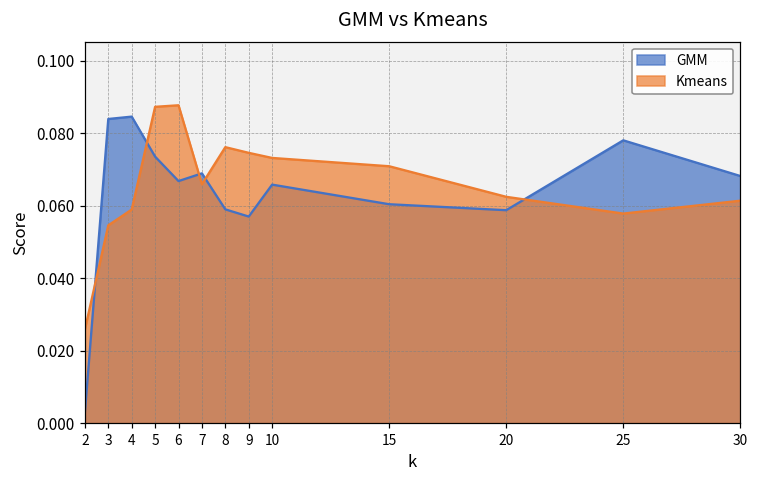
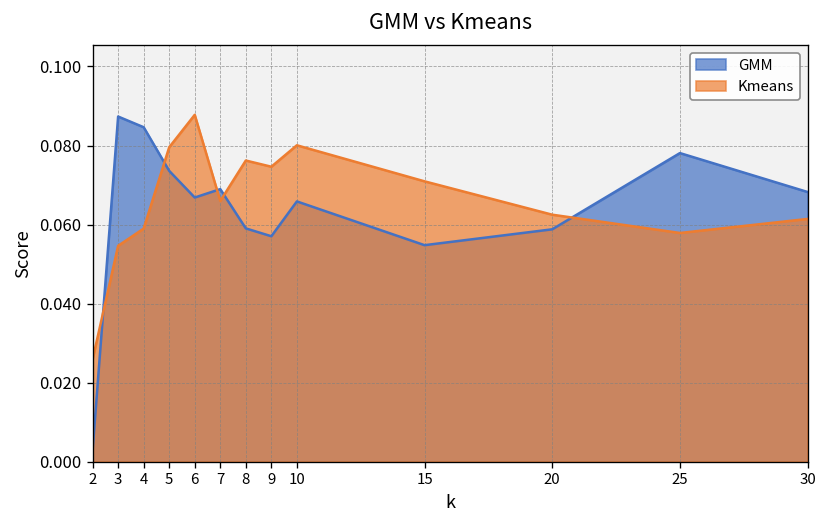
GMM, 3: 0.084 -> 0.087
Kmeans, 5: 0.087 -> 0.080
Kmeans, 10: 0.073 -> 0.080
GMM, 15: 0.060 -> 0.055
